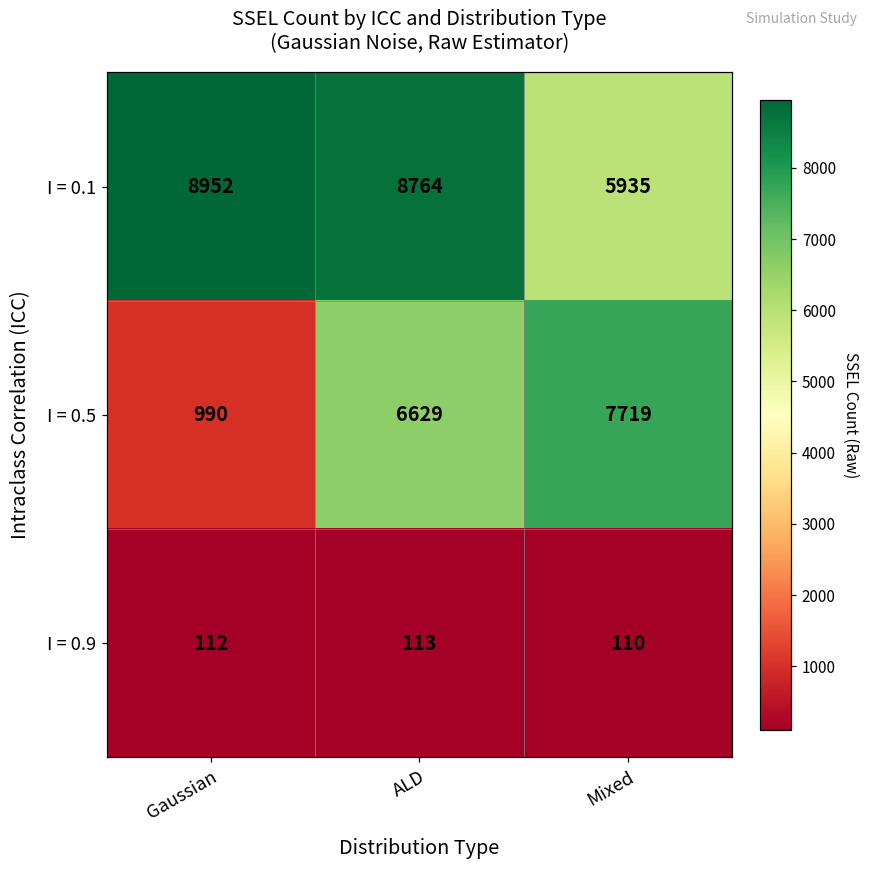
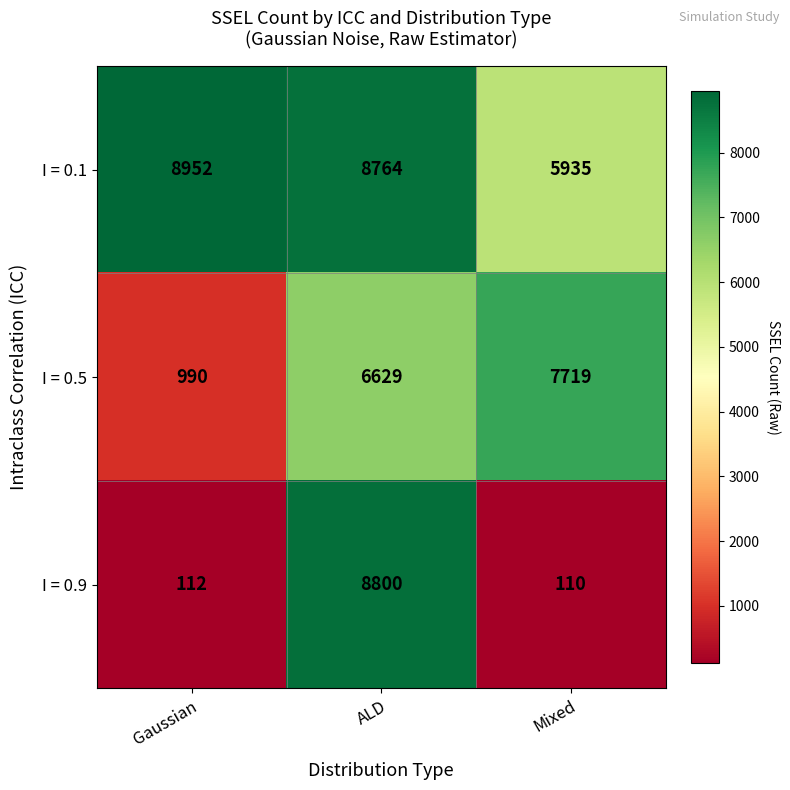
I = 0.9, ALD: 113 -> 8800
